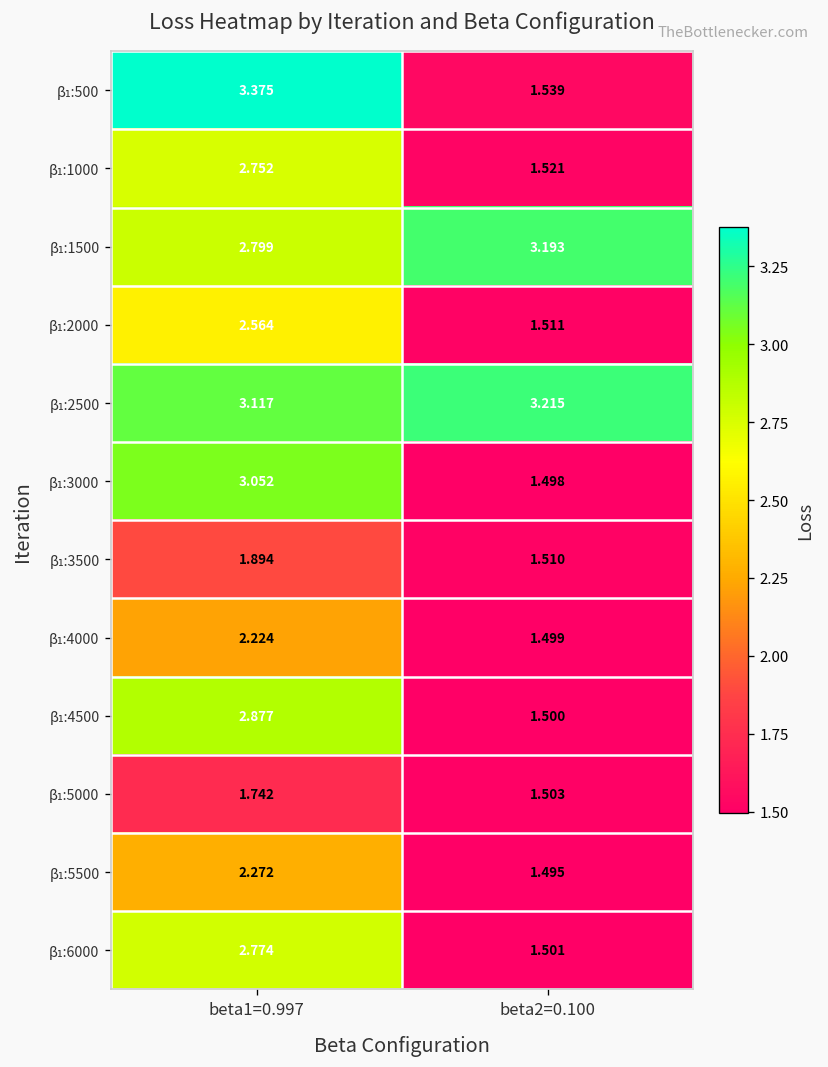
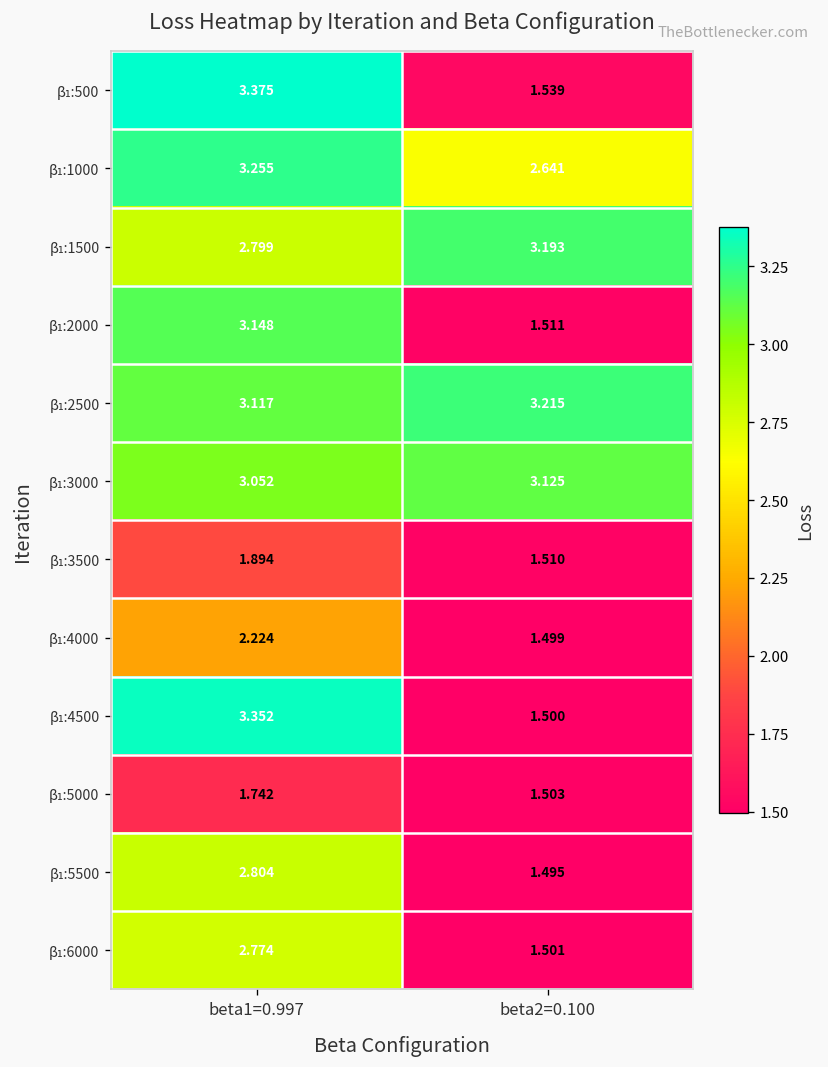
β₁:1000, beta1=0.997: 2.752 -> 3.255
β₁:1000, beta2=0.100: 1.521 -> 2.641
β₁:2000, beta1=0.997: 2.564 -> 3.148
β₁:3000, beta2=0.100: 1.498 -> 3.125
β₁:4500, beta1=0.997: 2.877 -> 3.352
β₁:5500, beta1=0.997: 2.272 -> 2.804
